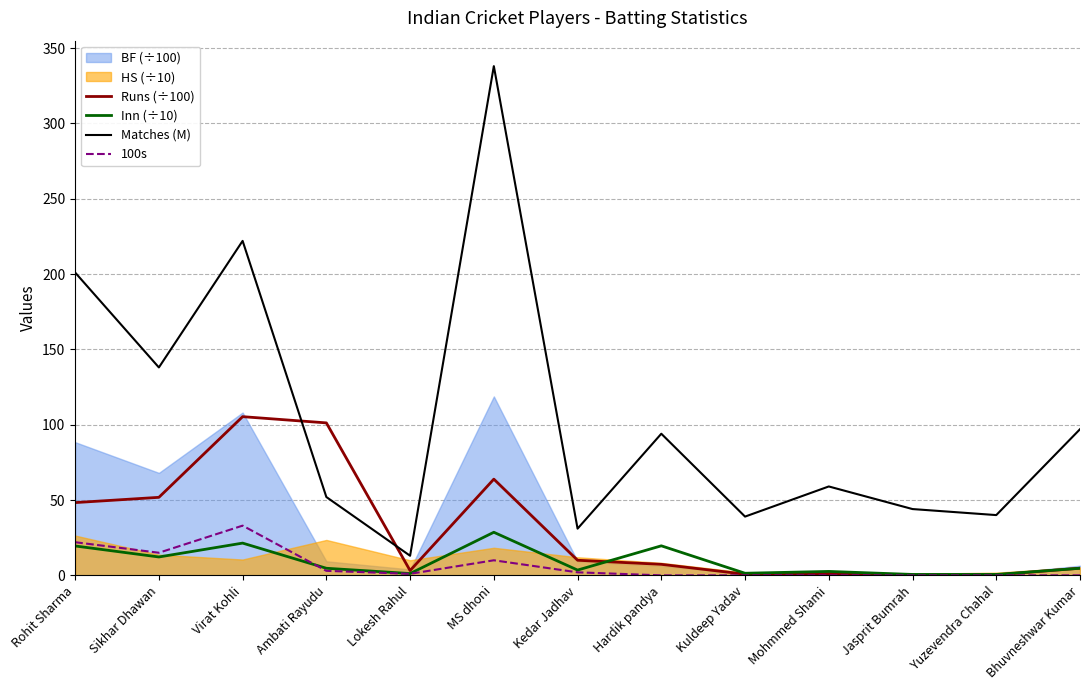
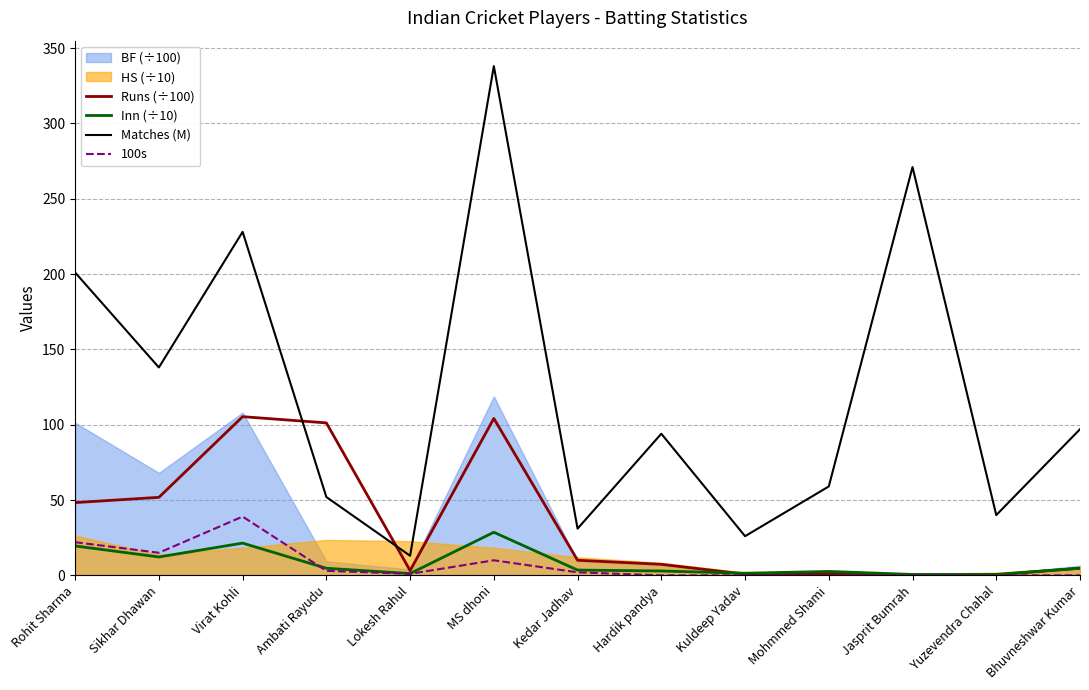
BF (÷100), Rohit Sharma: 88 -> 101
HS (÷10), Virat Kohli: 11 -> 18
Matches (M), Virat Kohli: 222 -> 228
100s, Virat Kohli: 33 -> 39
HS (÷10), Lokesh Rahul: 10 -> 23
Runs (÷100), MS dhoni: 64 -> 104
Inn (÷10), Hardik pandya: 20 -> 3
Matches (M), Kuldeep Yadav: 39 -> 26
Matches (M), Jasprit Bumrah: 44 -> 271
